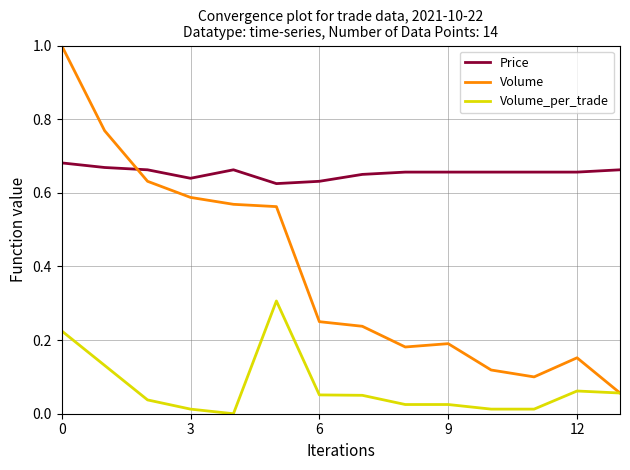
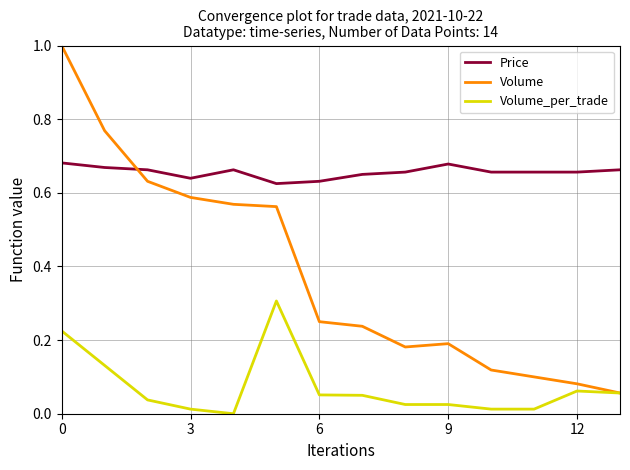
Price, 9: 0.66 -> 0.68
Volume, 12: 0.15 -> 0.08
